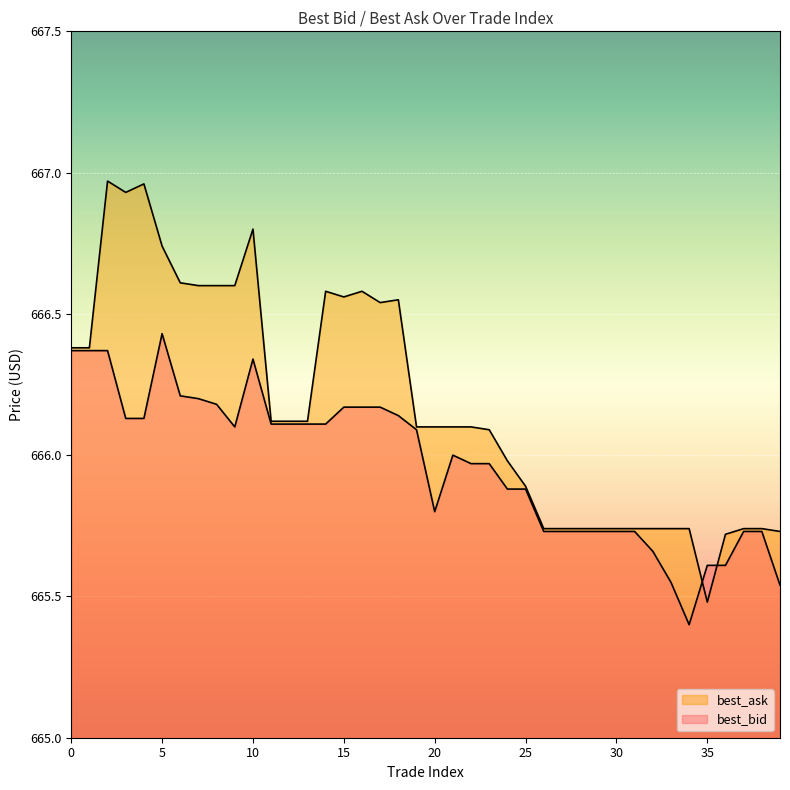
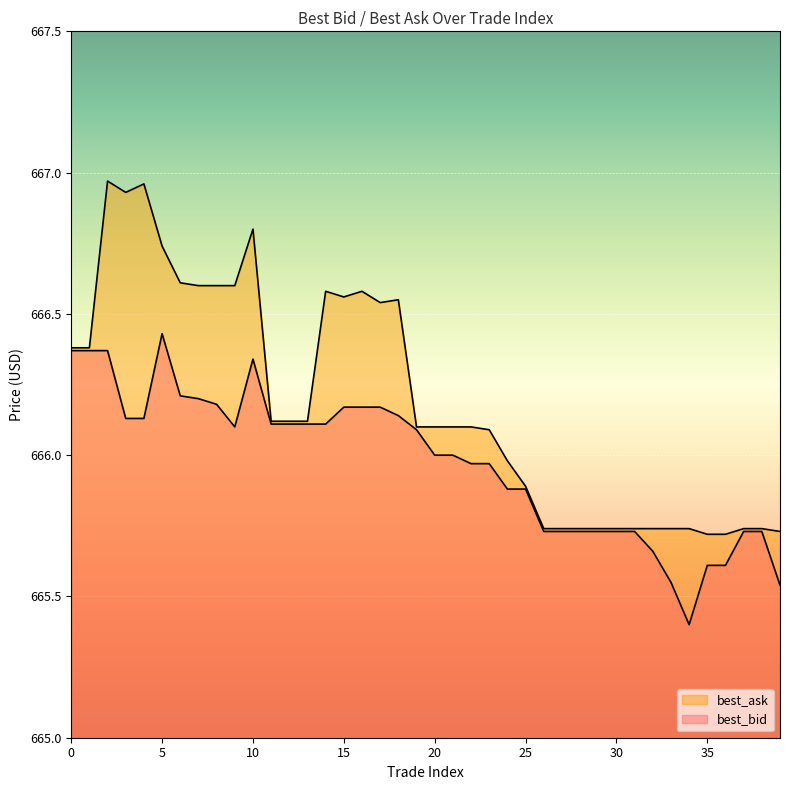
best_bid, 20: 665.8 -> 666.0
best_ask, 35: 665.48 -> 665.72
